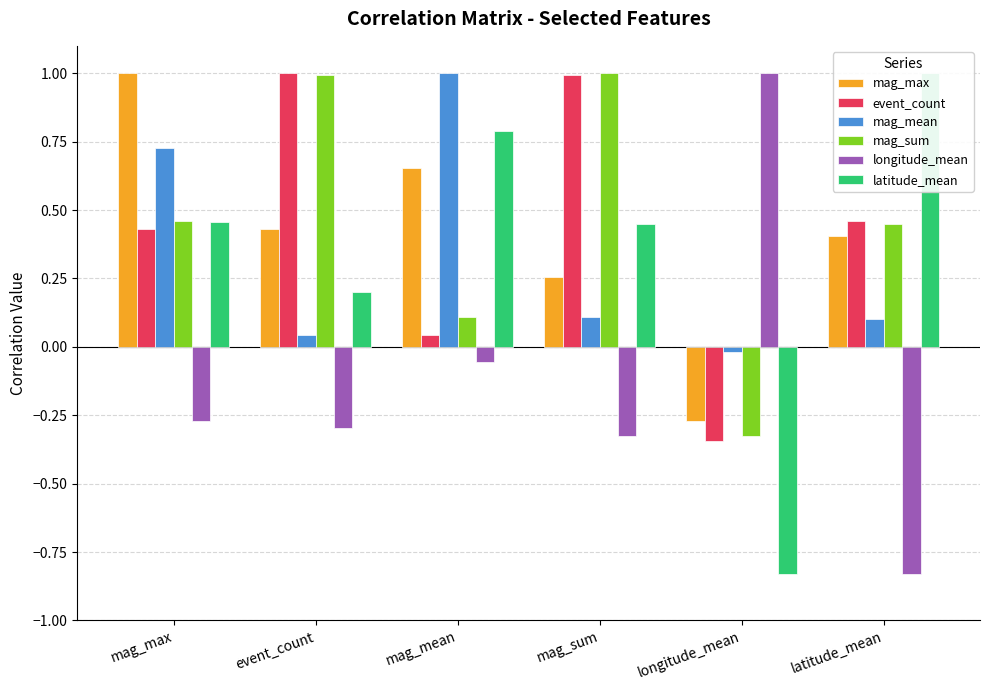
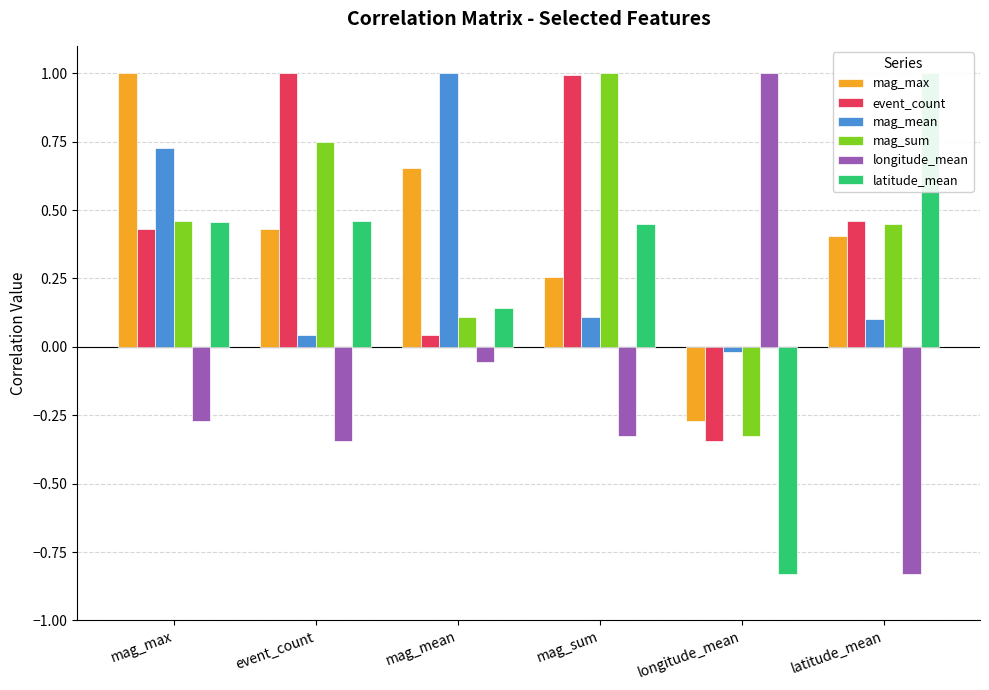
mag_sum, event_count: 0.99 -> 0.75
longitude_mean, event_count: -0.30 -> -0.34
latitude_mean, event_count: 0.20 -> 0.46
latitude_mean, mag_mean: 0.79 -> 0.14
